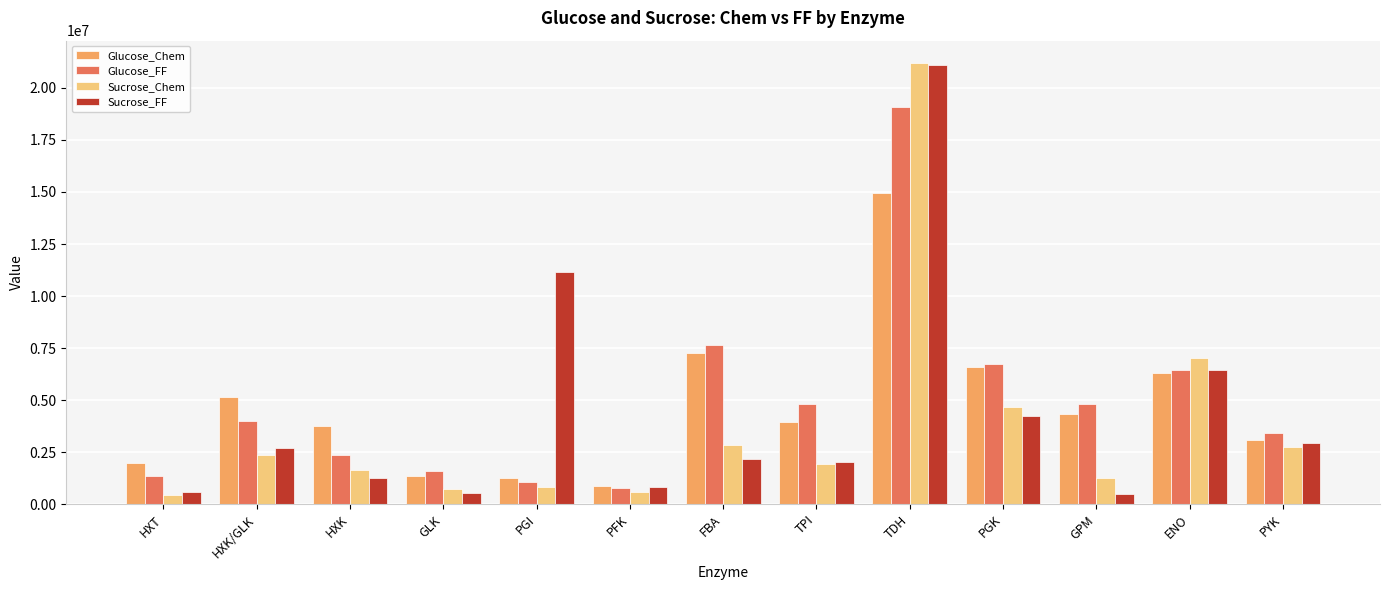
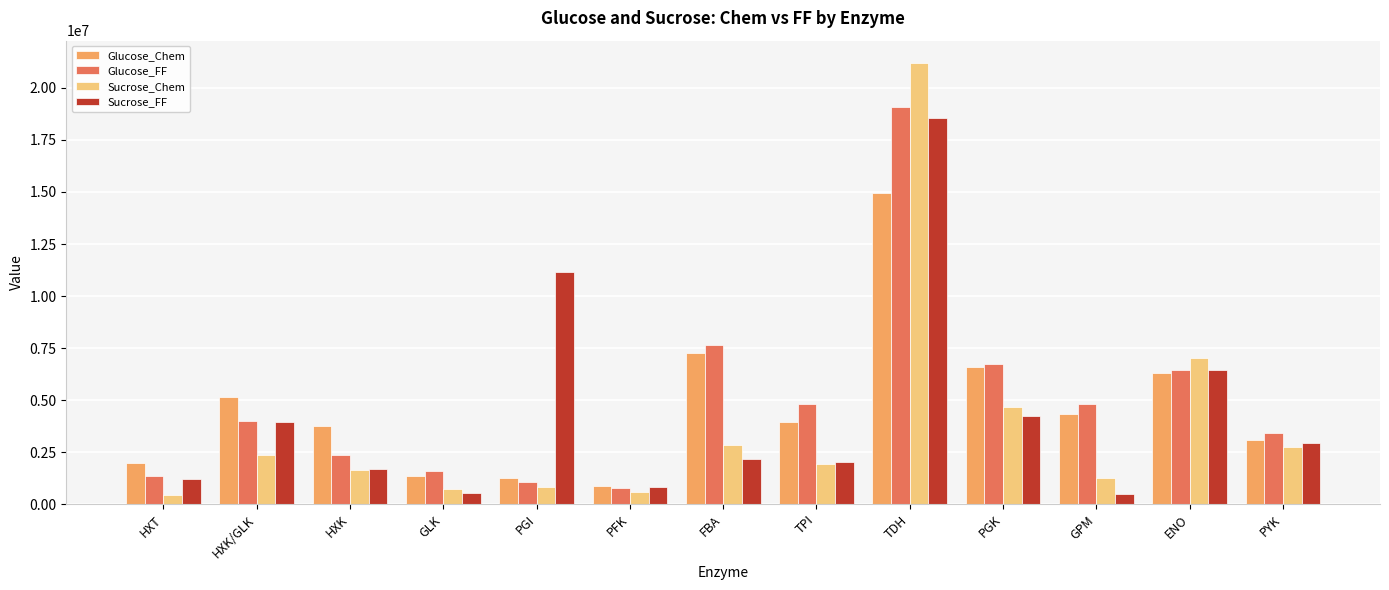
Sucrose_FF, HXT: 600000 -> 1200000
Sucrose_FF, HXK/GLK: 2700000 -> 4000000
Sucrose_FF, HXK: 1200000 -> 1700000
Sucrose_FF, TDH: 21100000 -> 18500000
